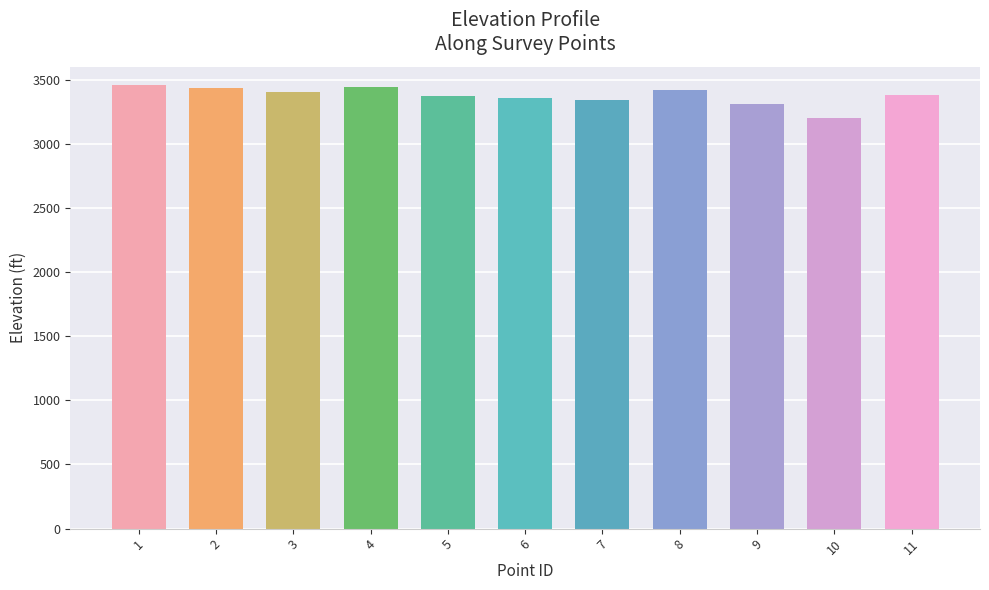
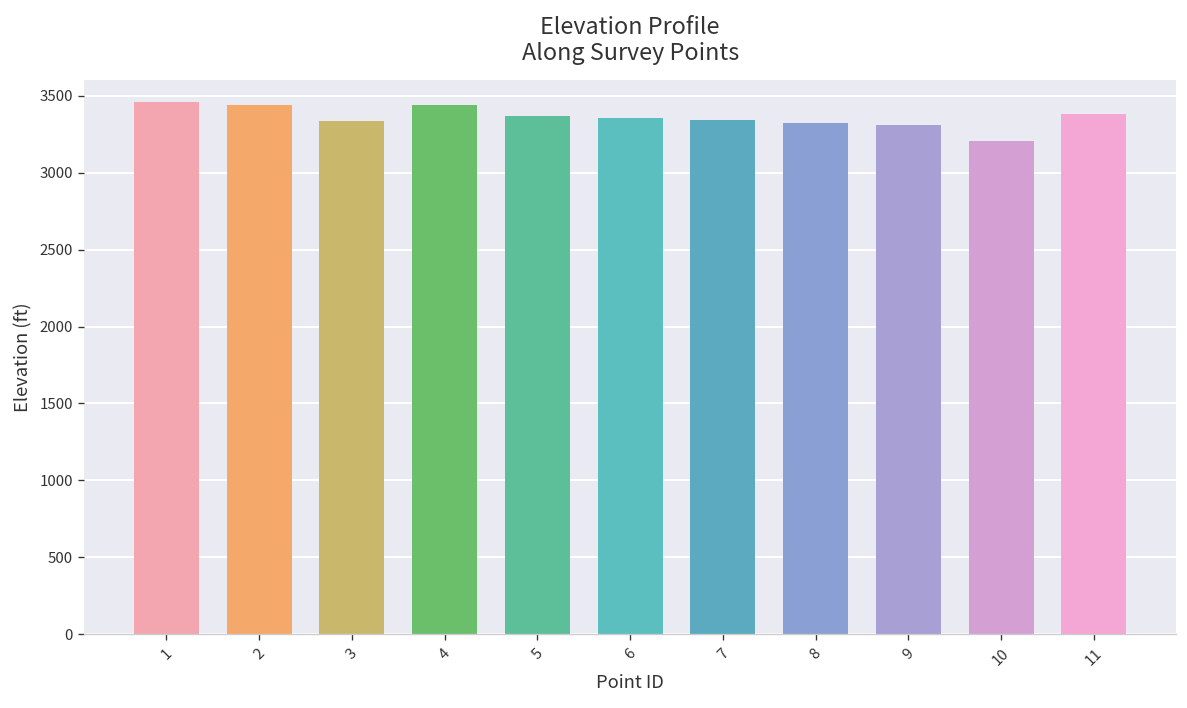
3: 3400 -> 3330
8: 3420 -> 3320
